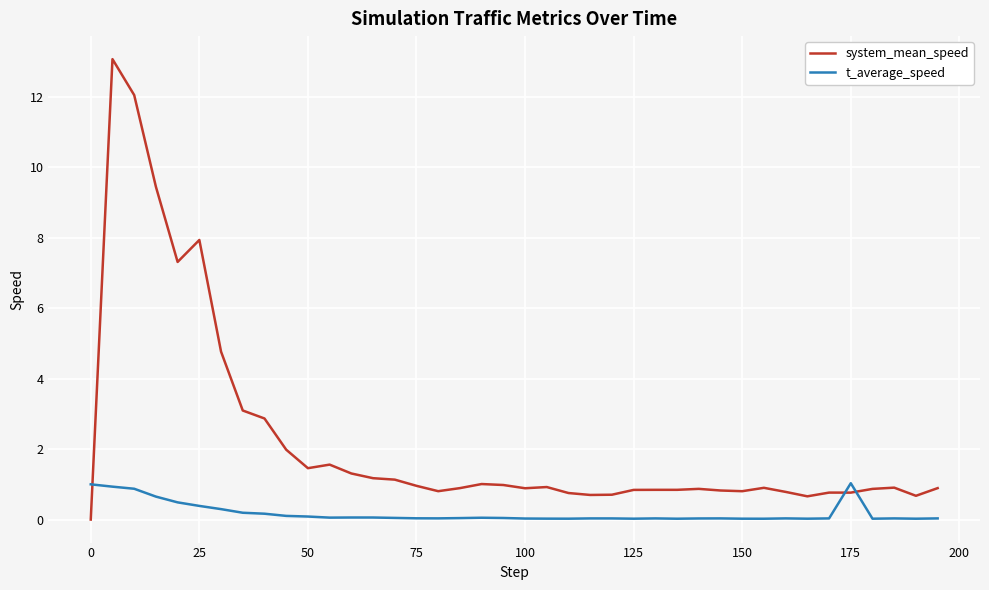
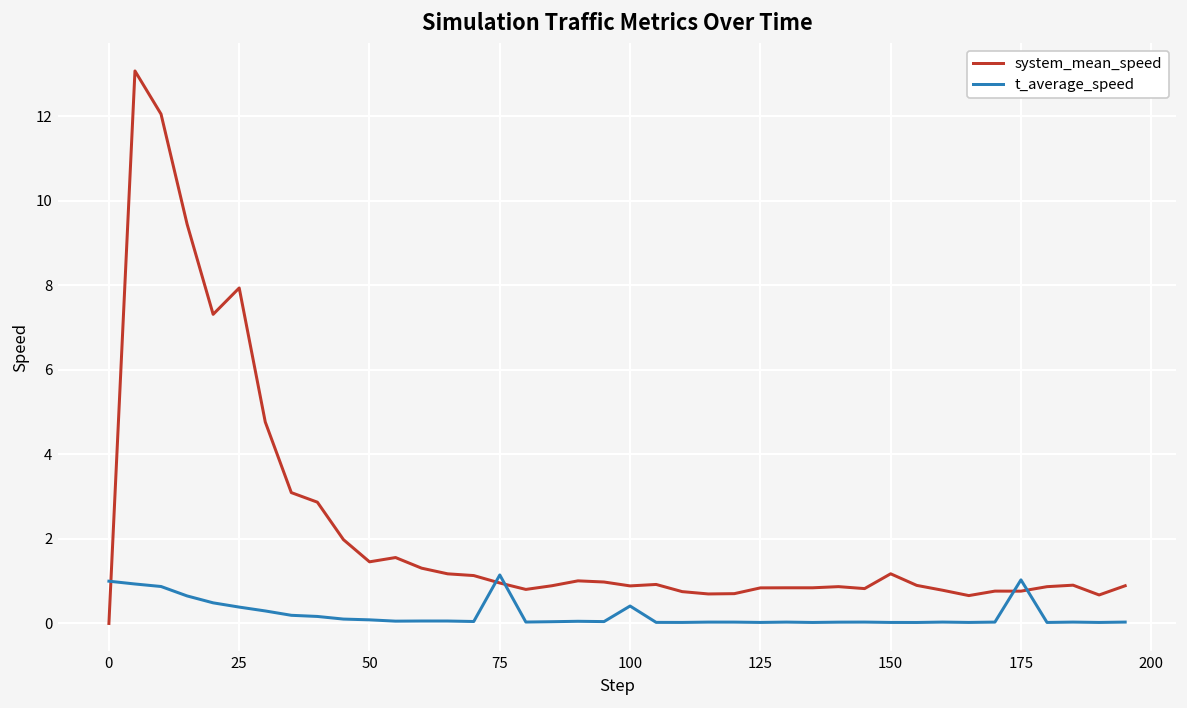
t_average_speed, 75: 0.0 -> 1.1
t_average_speed, 100: 0.0 -> 0.4
system_mean_speed, 150: 0.8 -> 1.2
